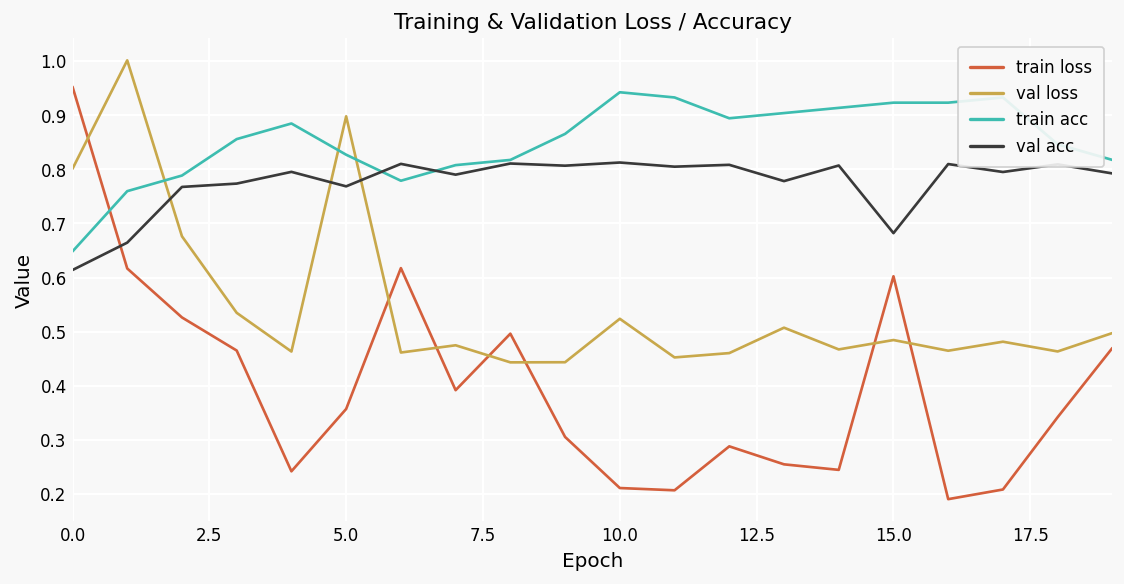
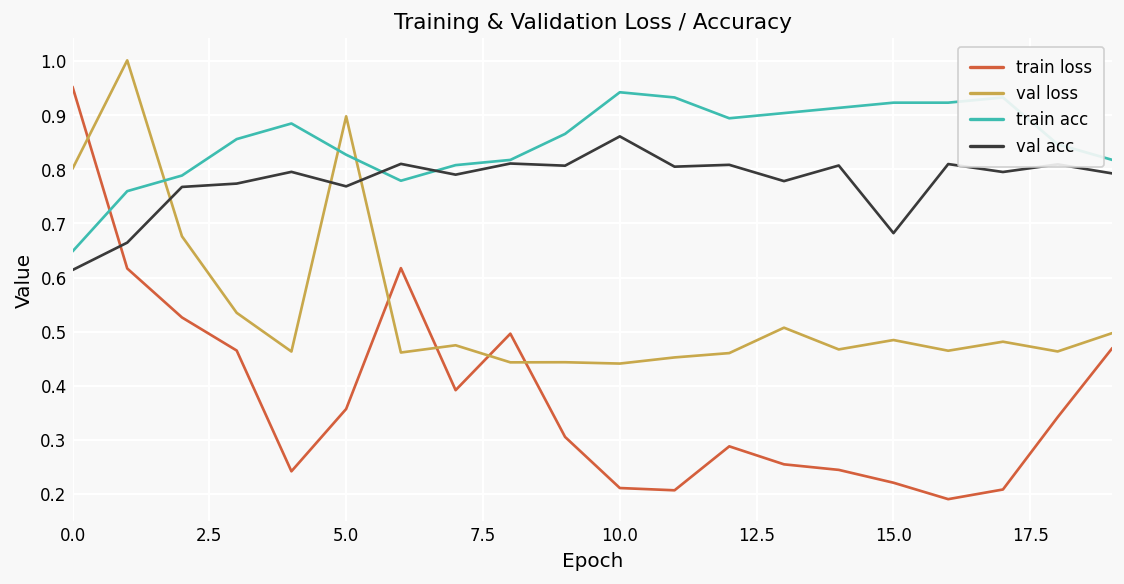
val loss, 10.0: 0.52 -> 0.44
val acc, 10.0: 0.81 -> 0.86
train loss, 15.0: 0.60 -> 0.22
